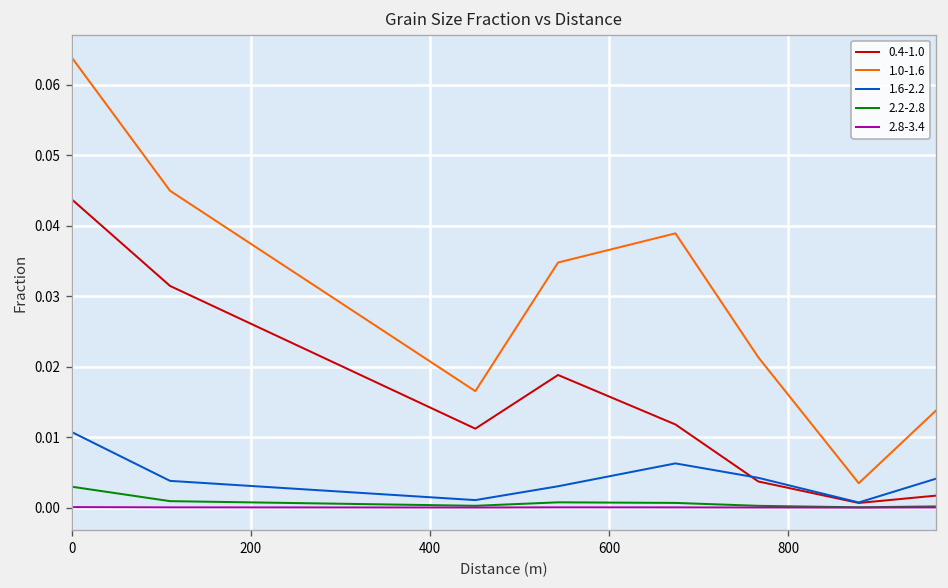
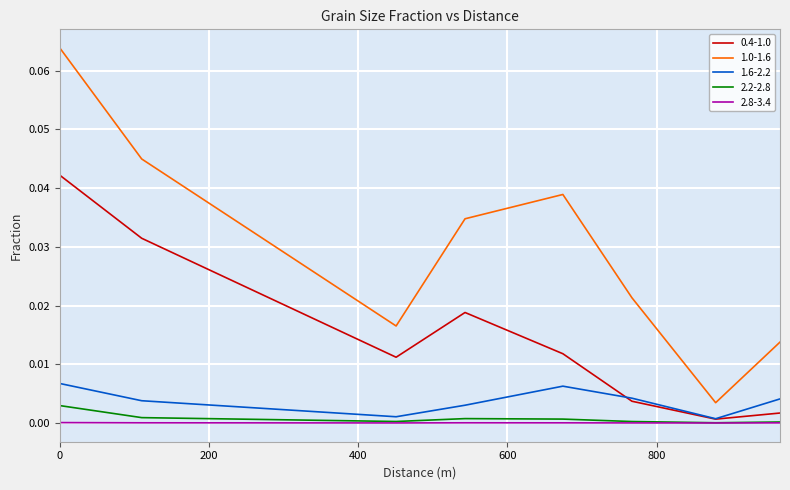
0.4-1.0, 0: 0.044 -> 0.042
1.6-2.2, 0: 0.011 -> 0.007
